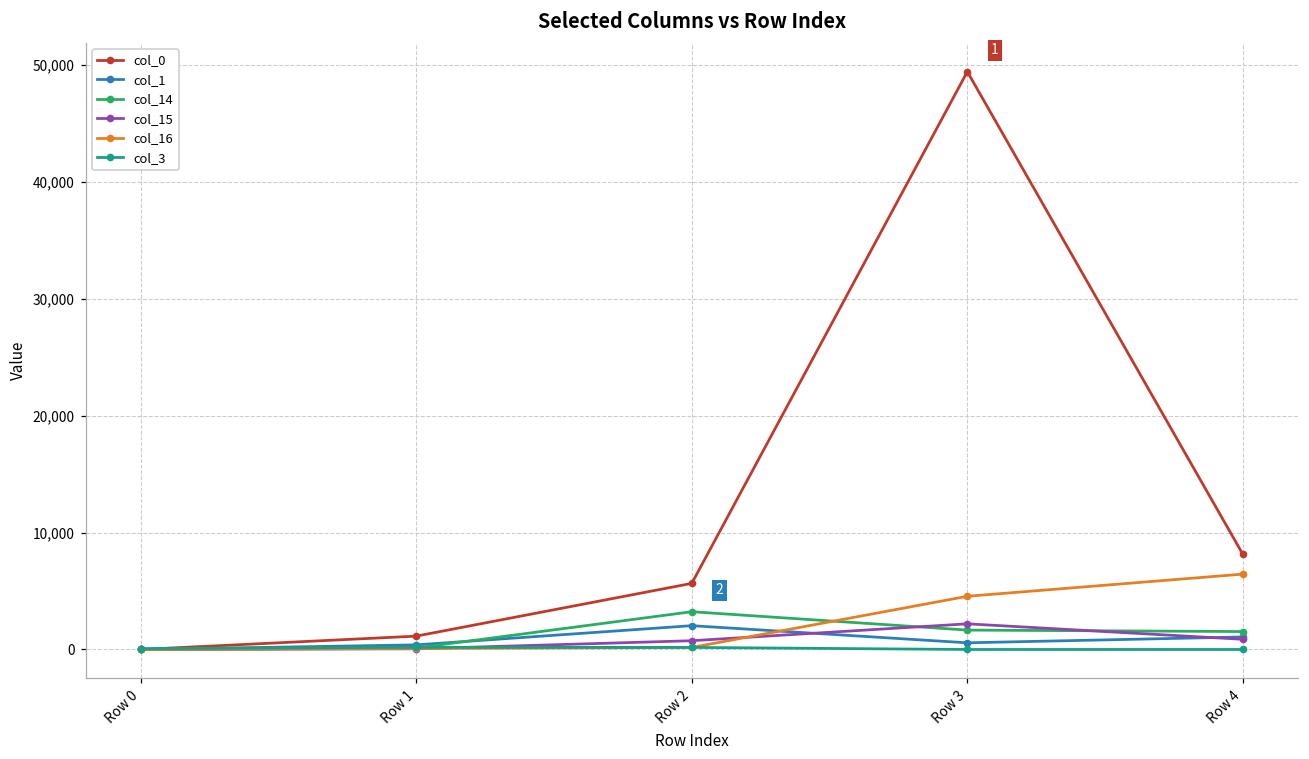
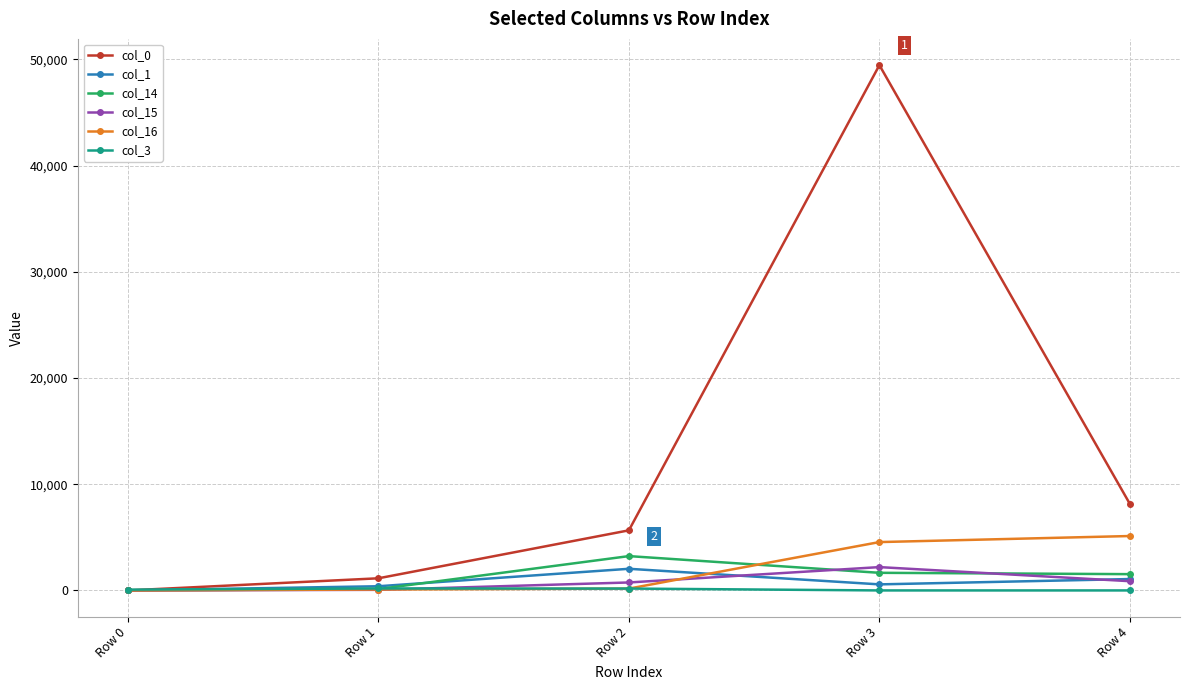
col_16, Row 4: 6,400 -> 5,100
